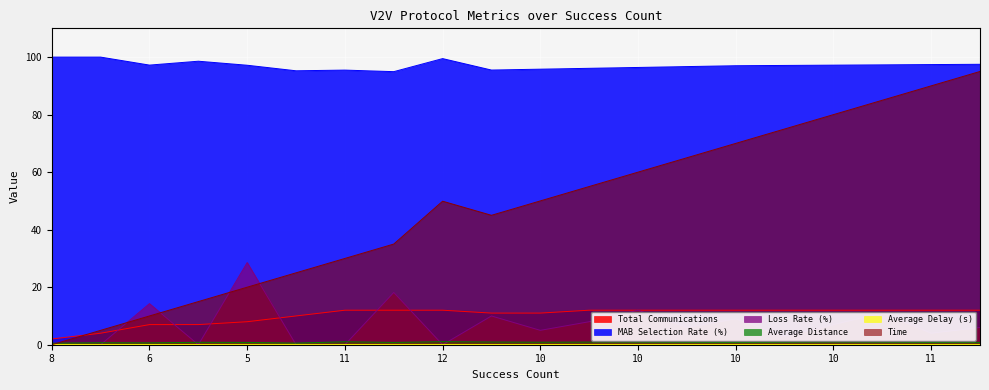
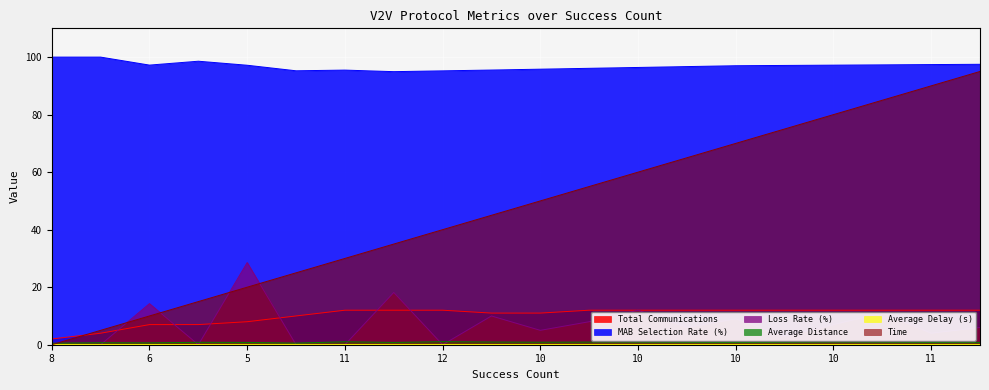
MAB Selection Rate (%), 12: 99 -> 95
Time, 12: 50 -> 40
